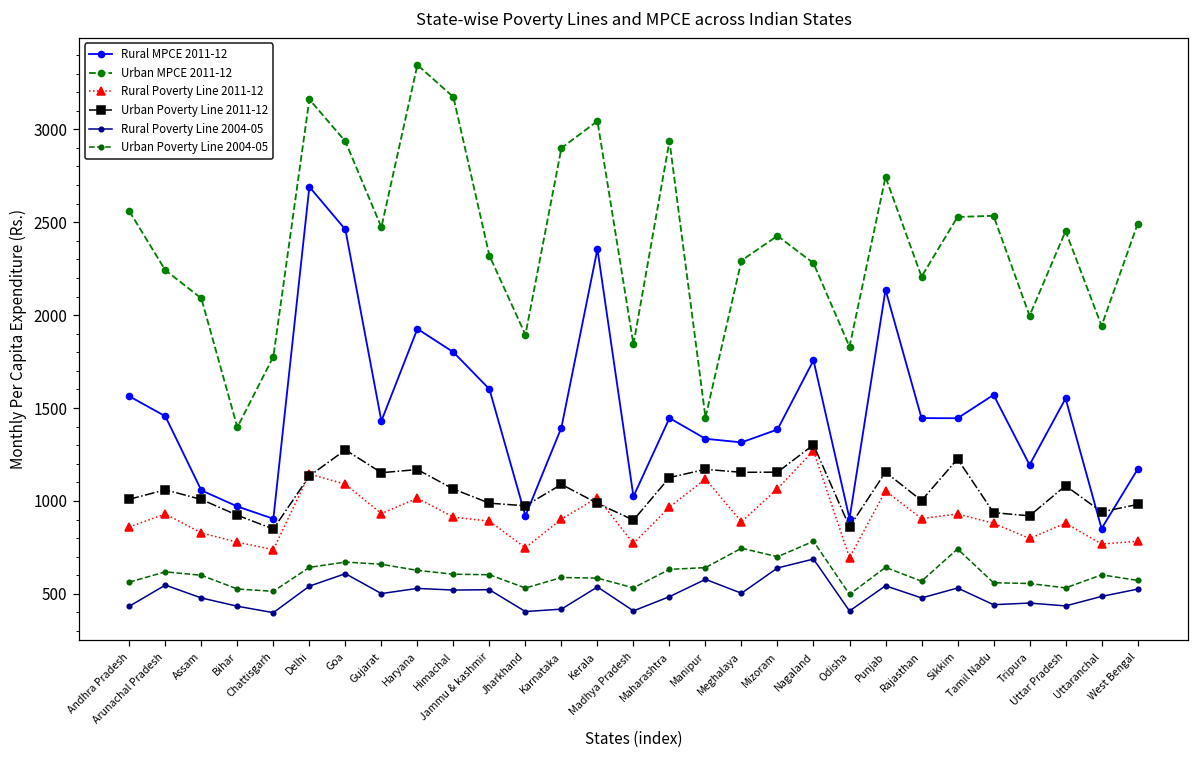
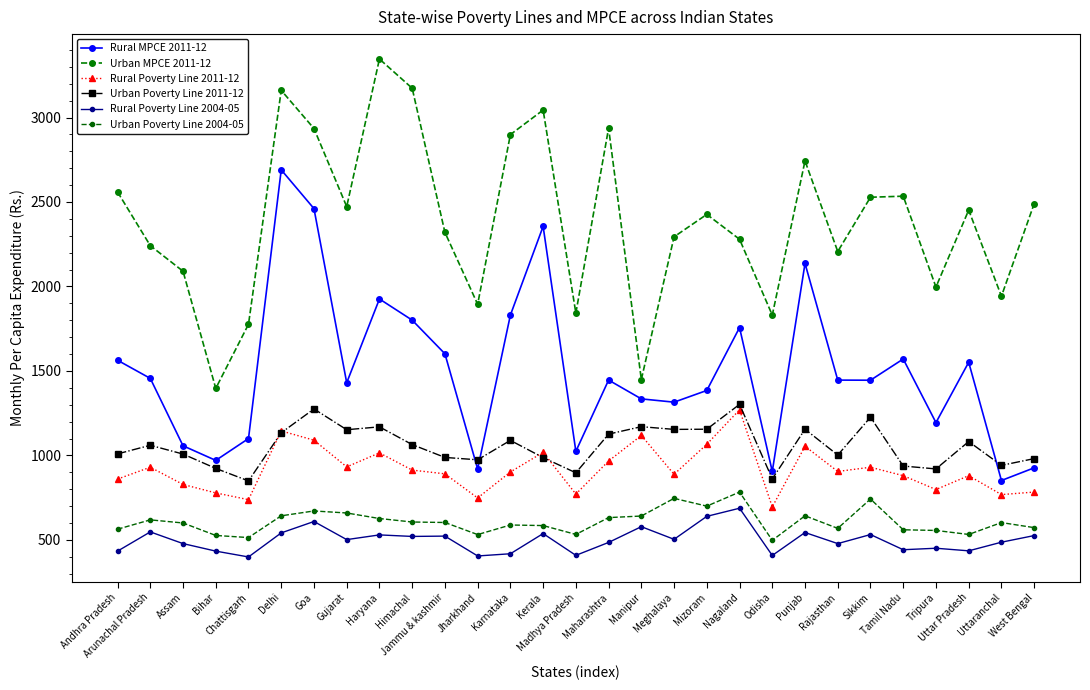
Rural MPCE 2011-12, Chattisgarh: 900 -> 1100
Rural MPCE 2011-12, Karnataka: 1400 -> 1830
Rural MPCE 2011-12, West Bengal: 1170 -> 930
